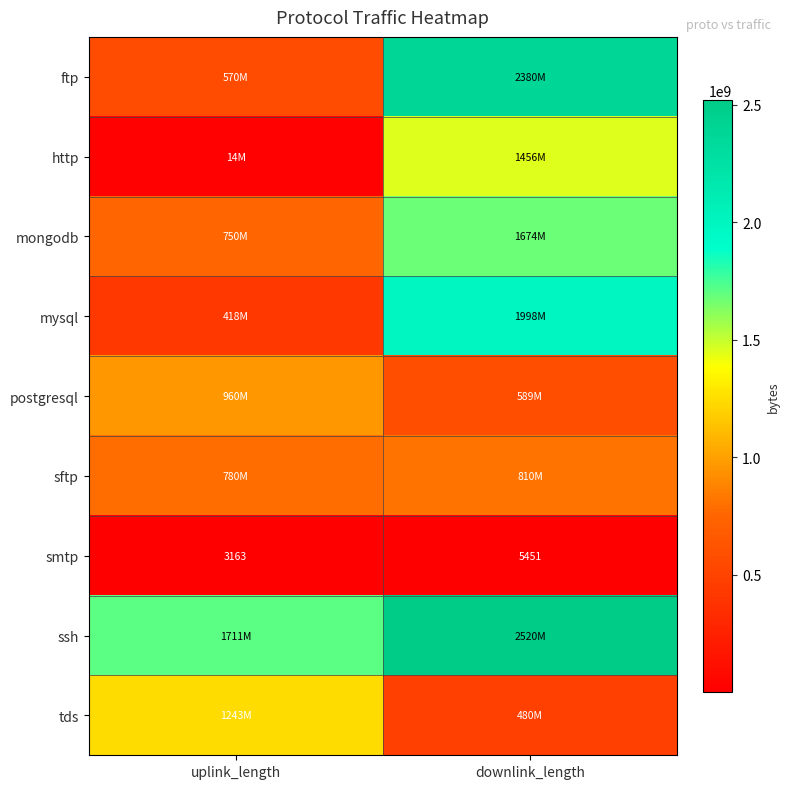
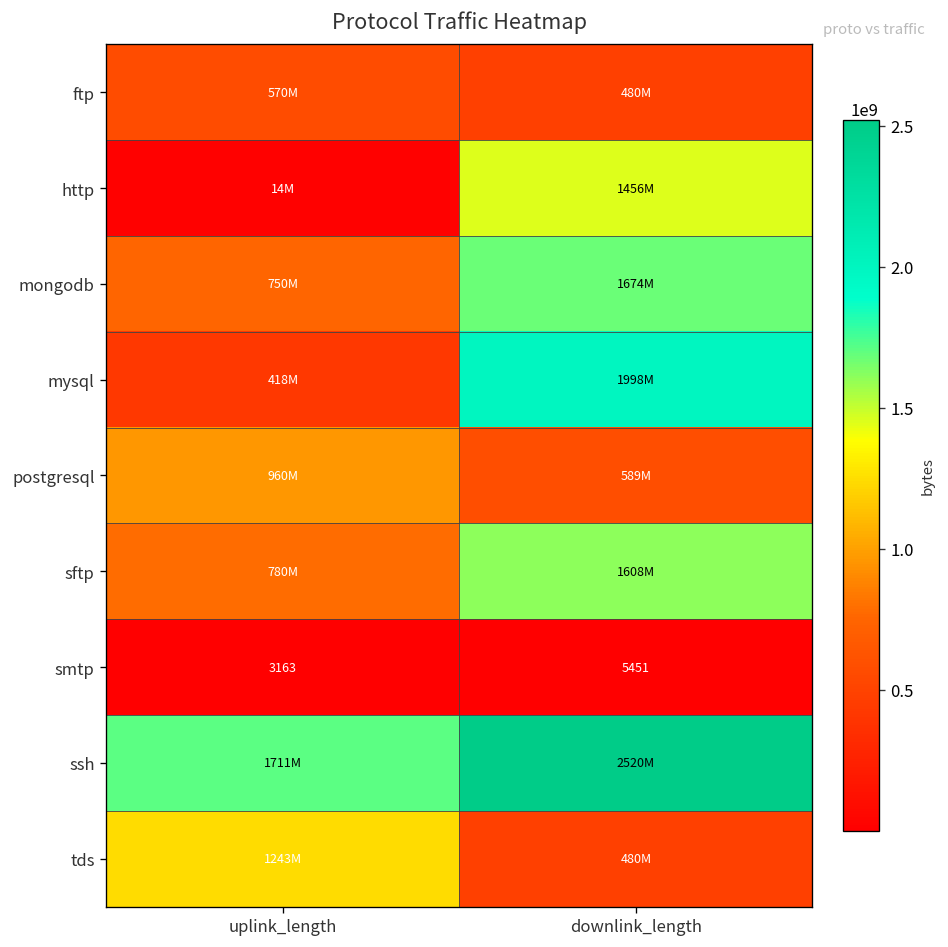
ftp, downlink_length: 2380M -> 480M
sftp, downlink_length: 810M -> 1608M
